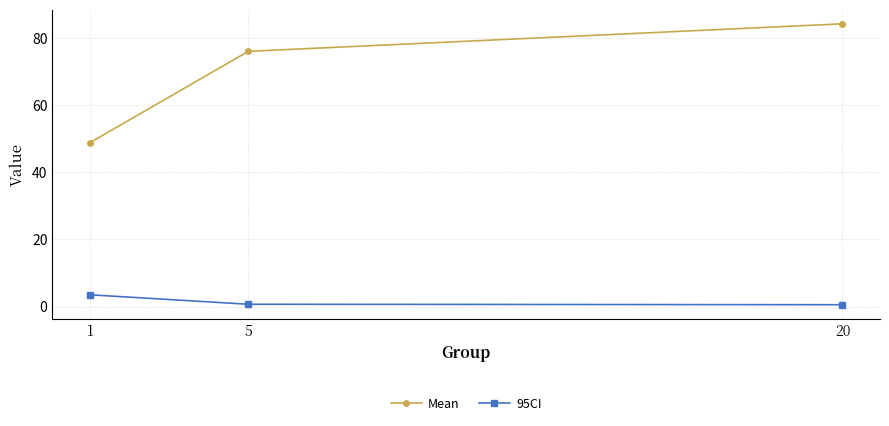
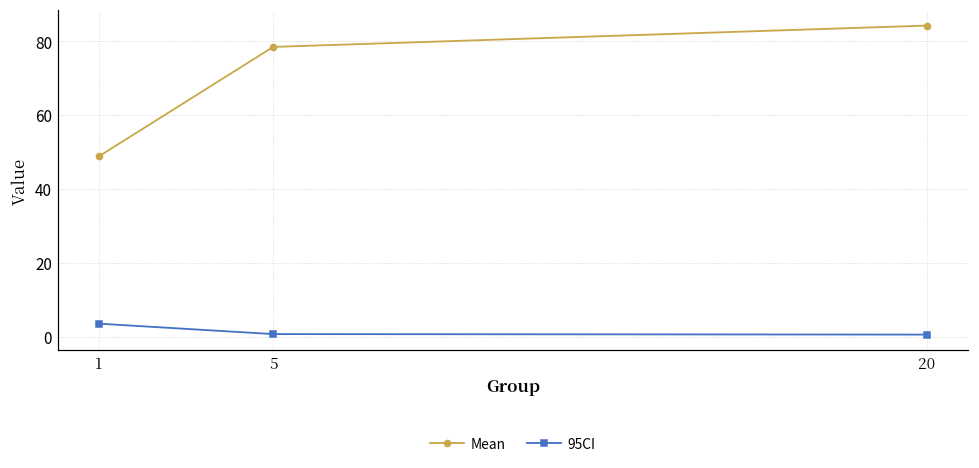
Mean, 5: 76 -> 78
